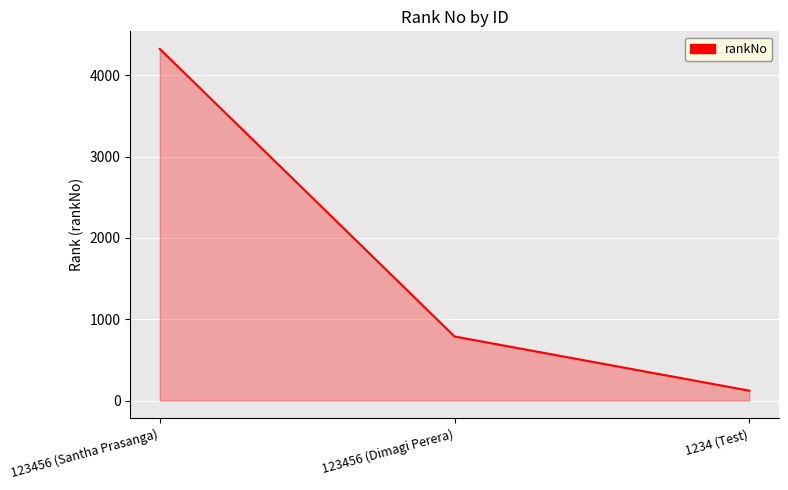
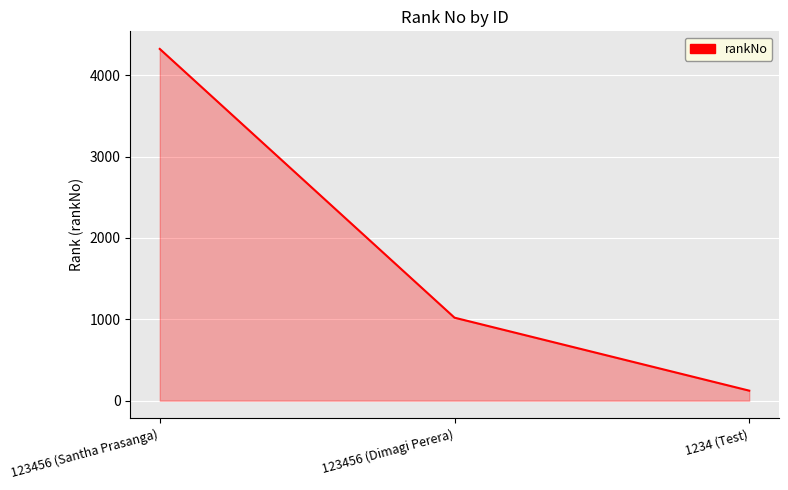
123456 (Dimagi Perera): 800 -> 1000
